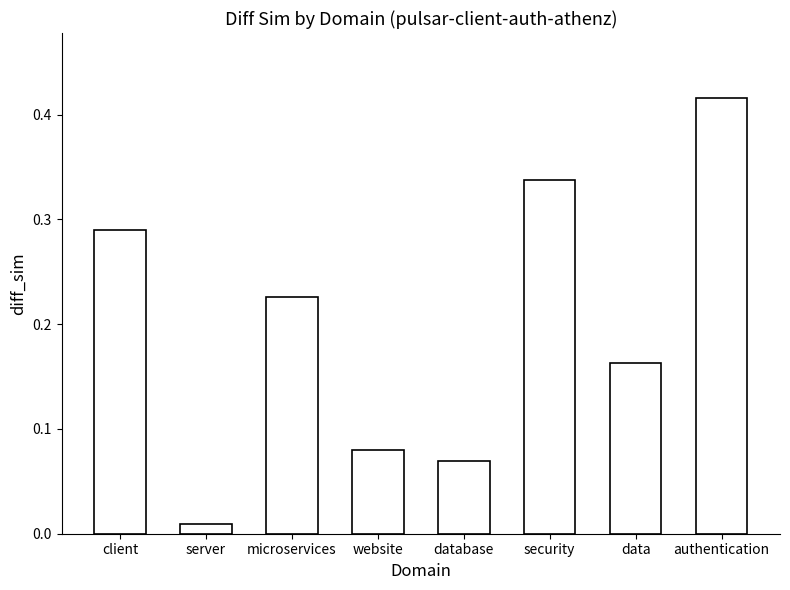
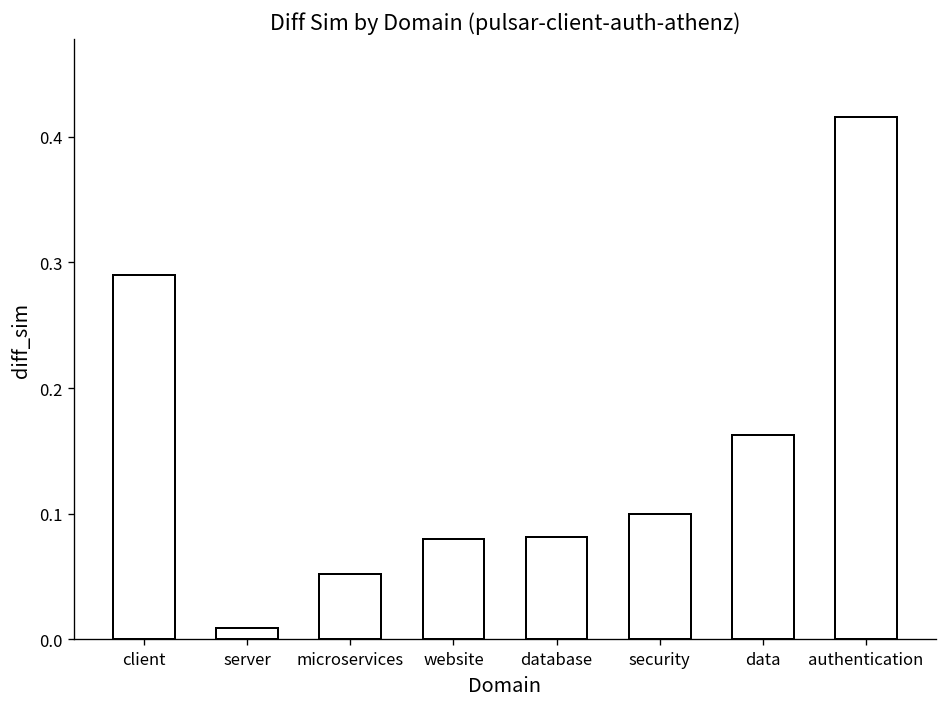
microservices: 0.226 -> 0.052
database: 0.069 -> 0.081
security: 0.338 -> 0.100
